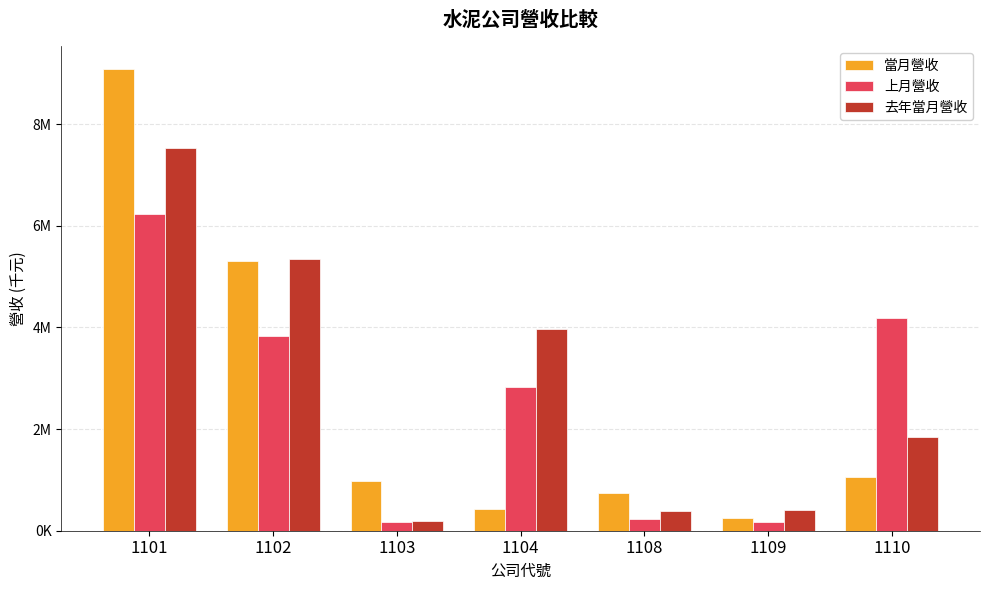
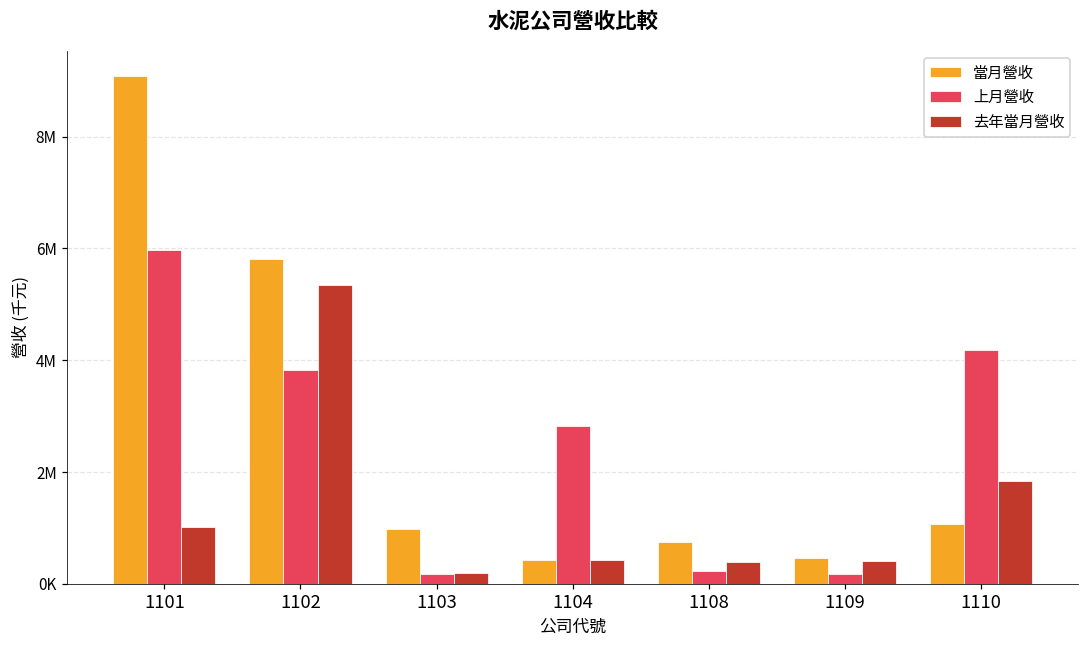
上月營收, 1101: 6200000 -> 6000000
去年當月營收, 1101: 7500000 -> 1000000
當月營收, 1102: 5300000 -> 5800000
去年當月營收, 1104: 4000000 -> 400000
當月營收, 1109: 200000 -> 500000
